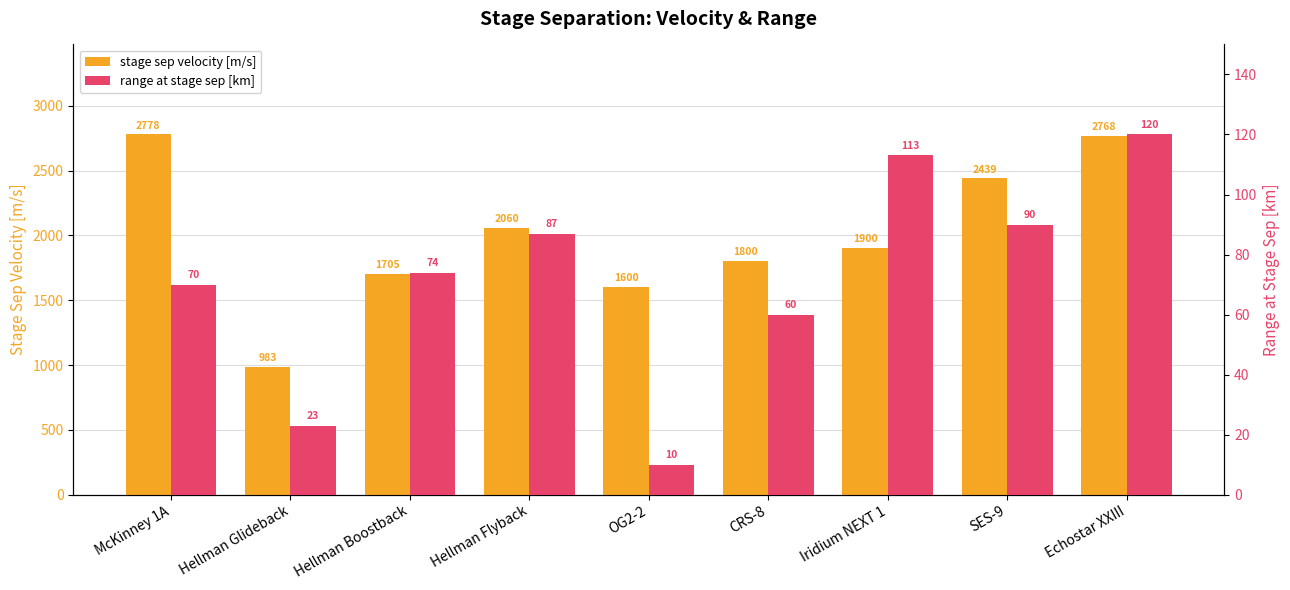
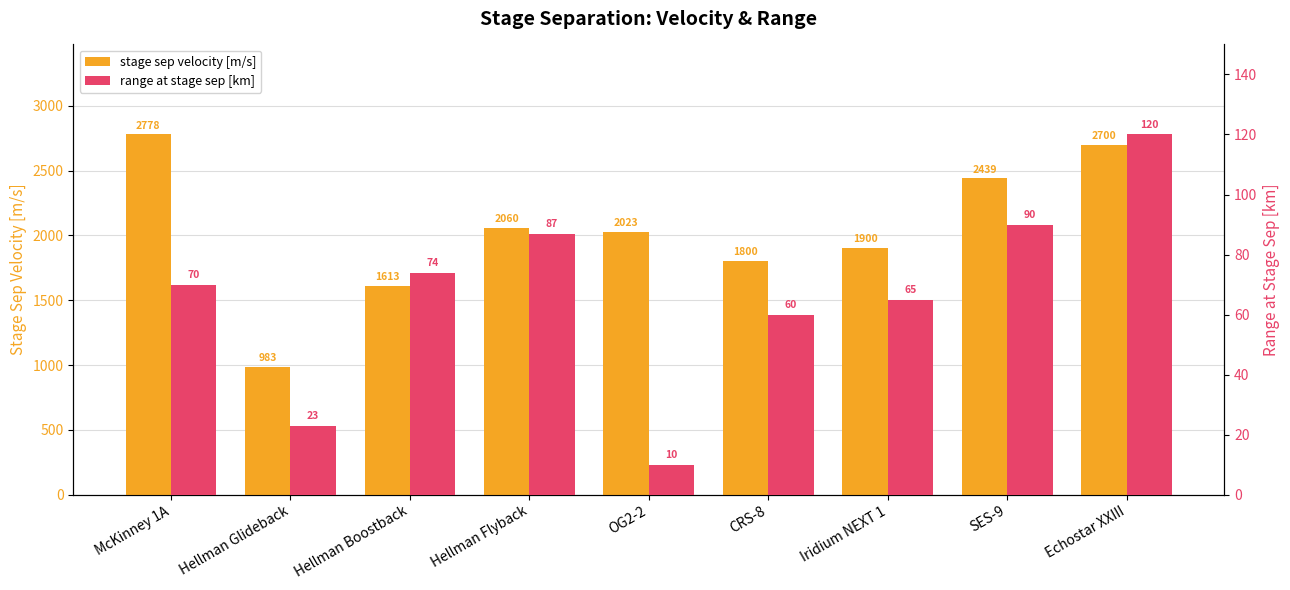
stage sep velocity [m/s], Hellman Boostback: 1705 -> 1613
stage sep velocity [m/s], OG2-2: 1600 -> 2023
stage sep velocity [m/s], Echostar XXIII: 2768 -> 2700
range at stage sep [km], Iridium NEXT 1: 113 -> 65
